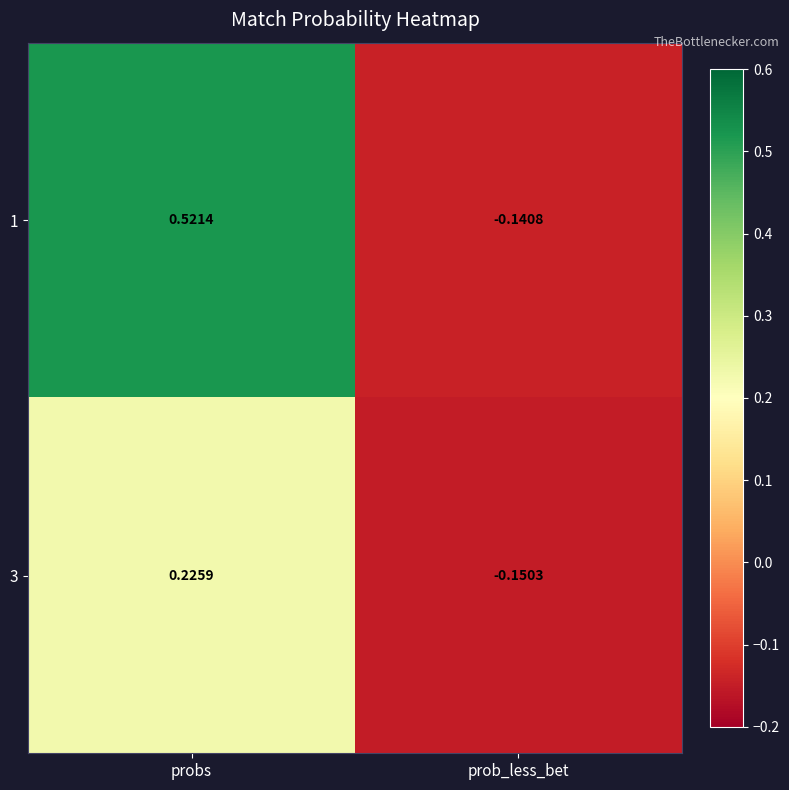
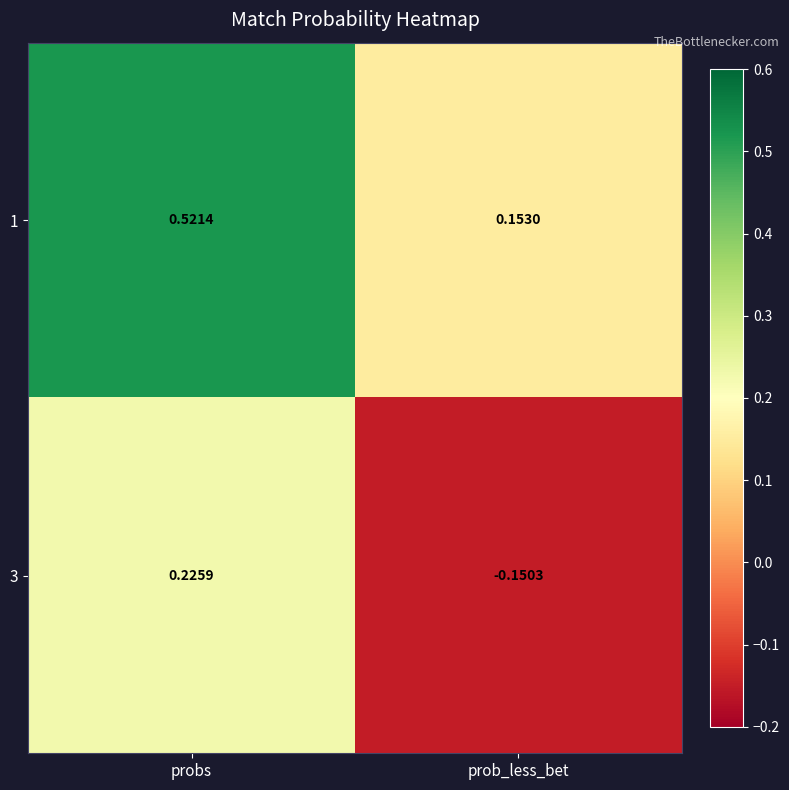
1, prob_less_bet: -0.1408 -> 0.1530
